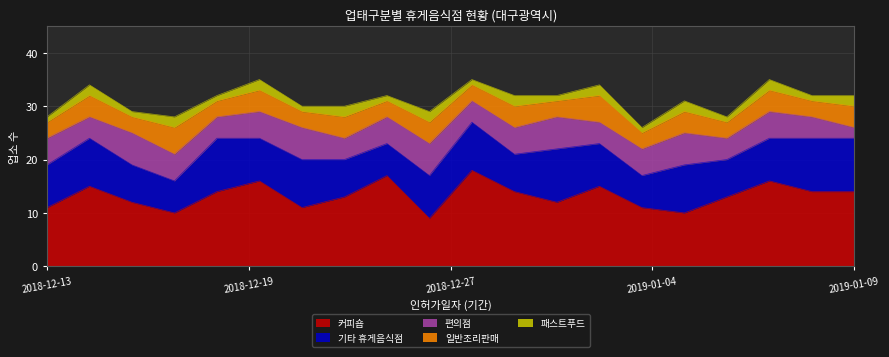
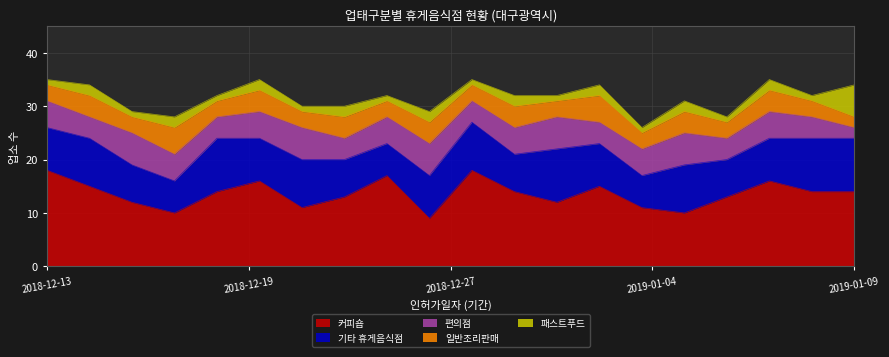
커피숍, 2018-12-13: 11 -> 18
일반조리판매, 2019-01-09: 4 -> 2
패스트푸드, 2019-01-09: 2 -> 6
